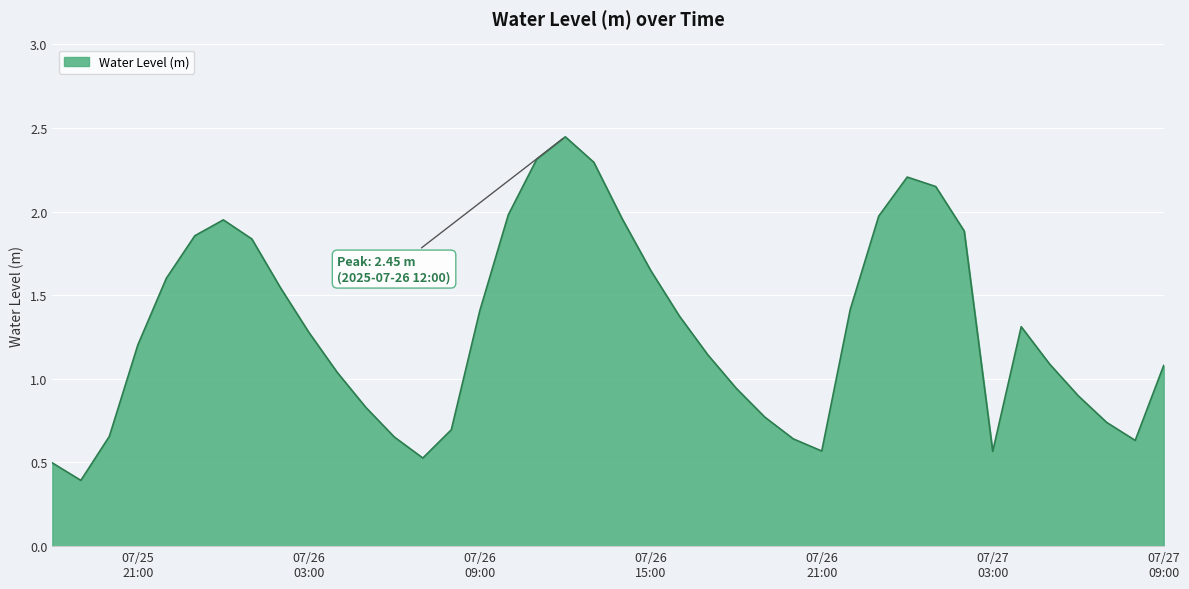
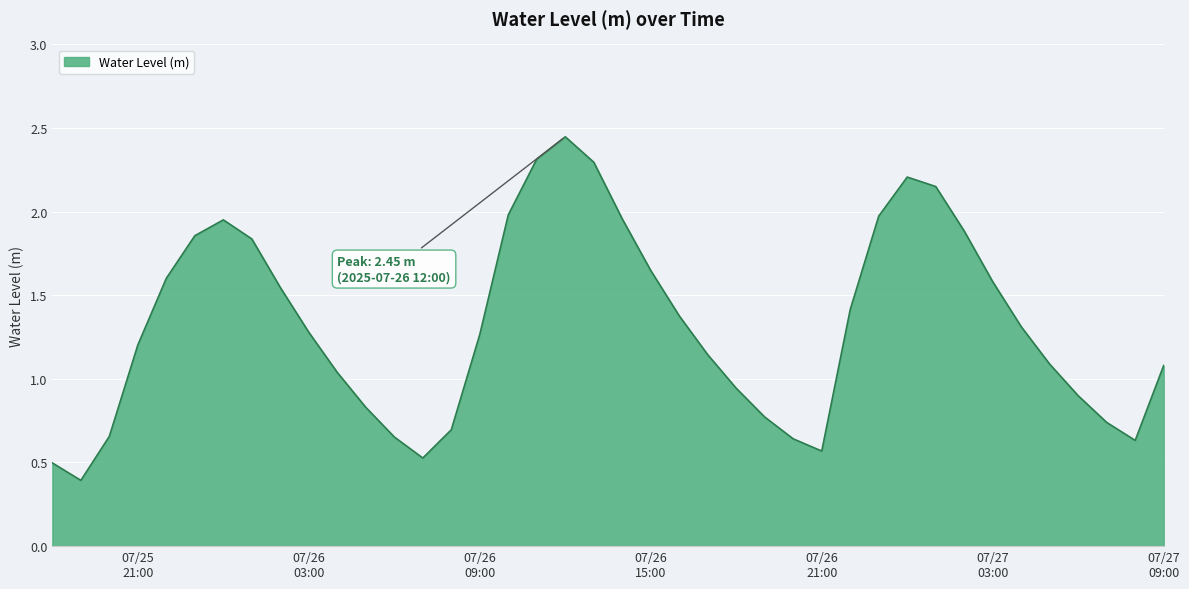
07/26 09:00: 1.41 -> 1.27
07/27 03:00: 0.57 -> 1.58
